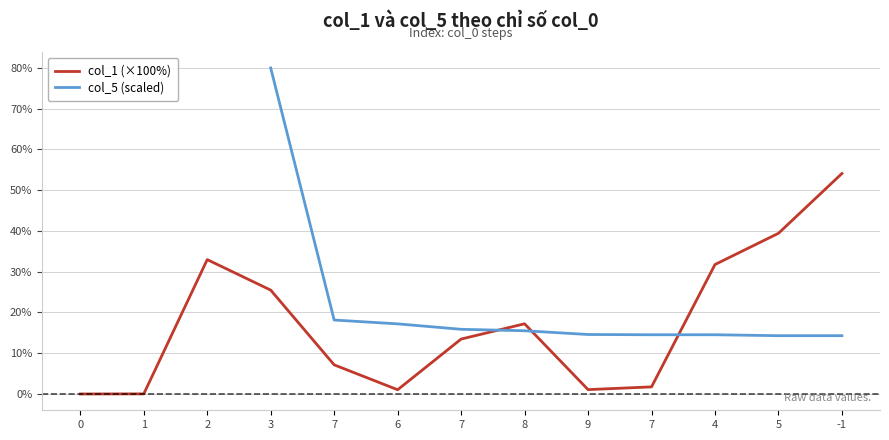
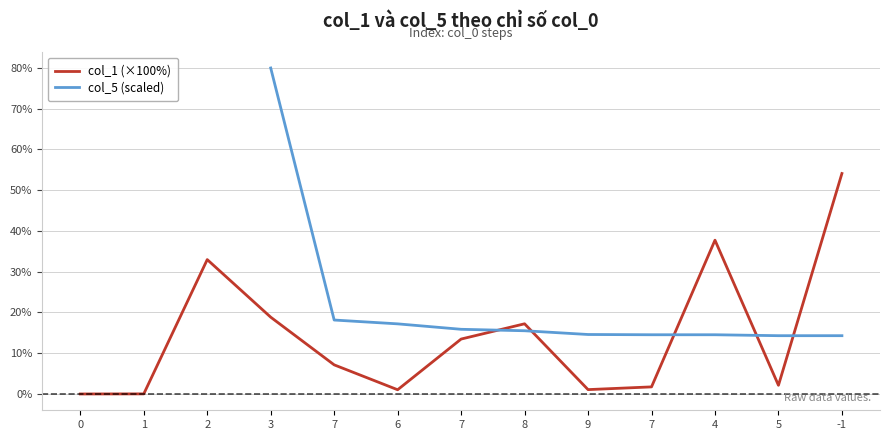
col_1 (×100%), 3: 25% -> 19%
col_1 (×100%), 4: 32% -> 38%
col_1 (×100%), 5: 39% -> 2%
